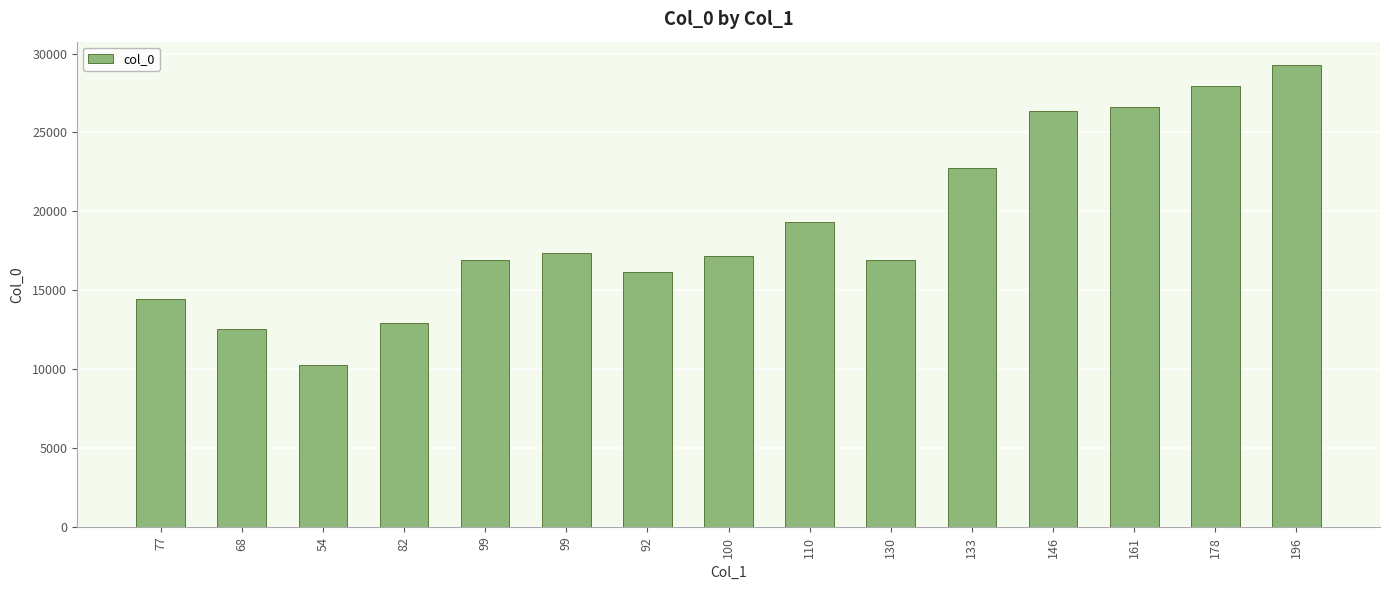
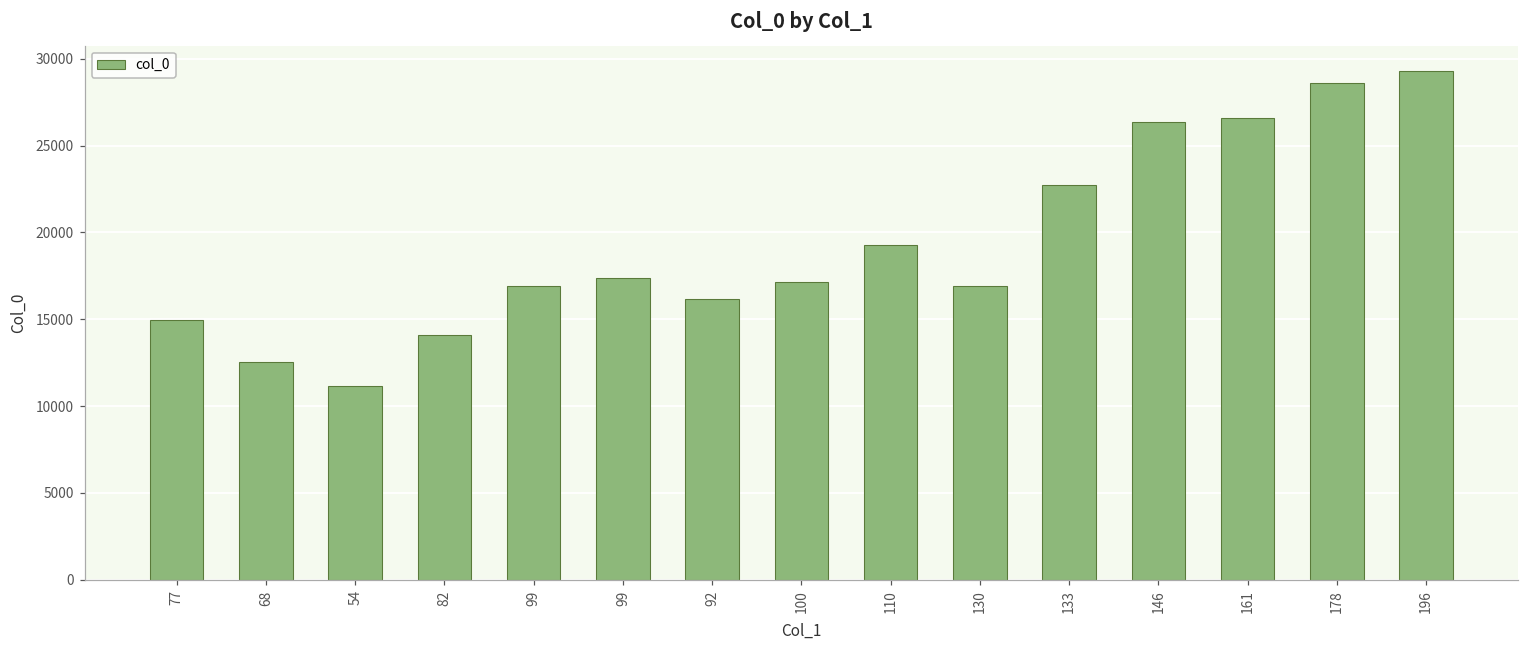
77: 14400 -> 15000
54: 10300 -> 11200
82: 12900 -> 14100
178: 27900 -> 28600
